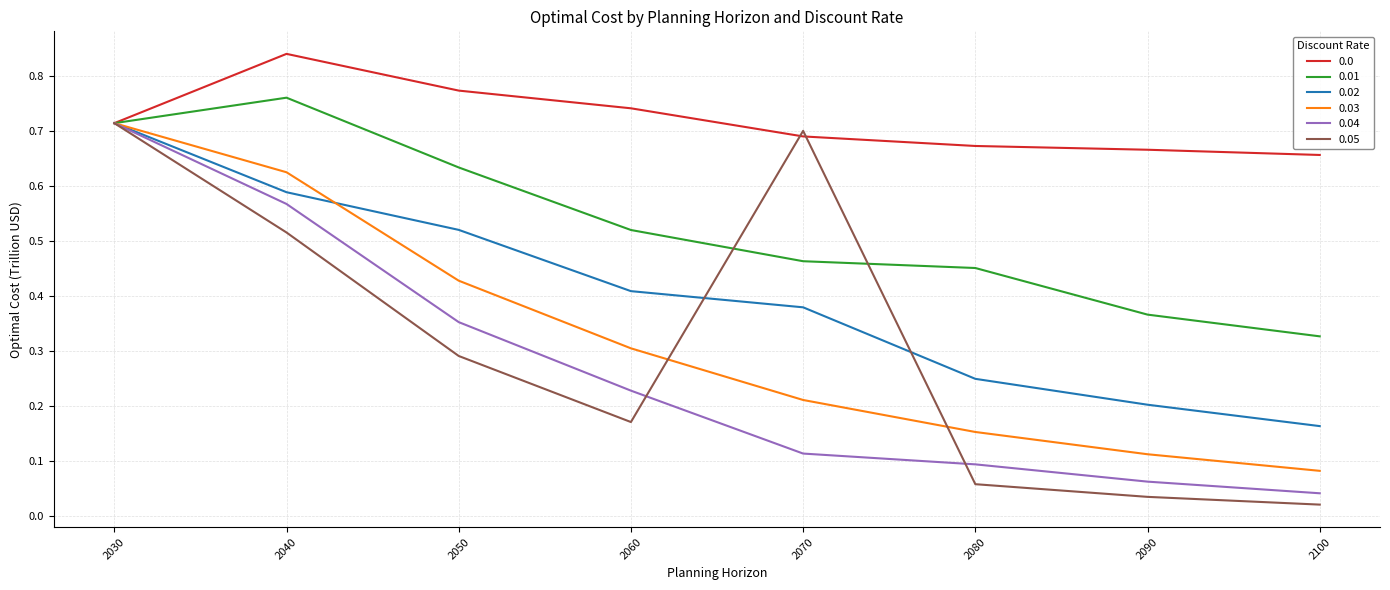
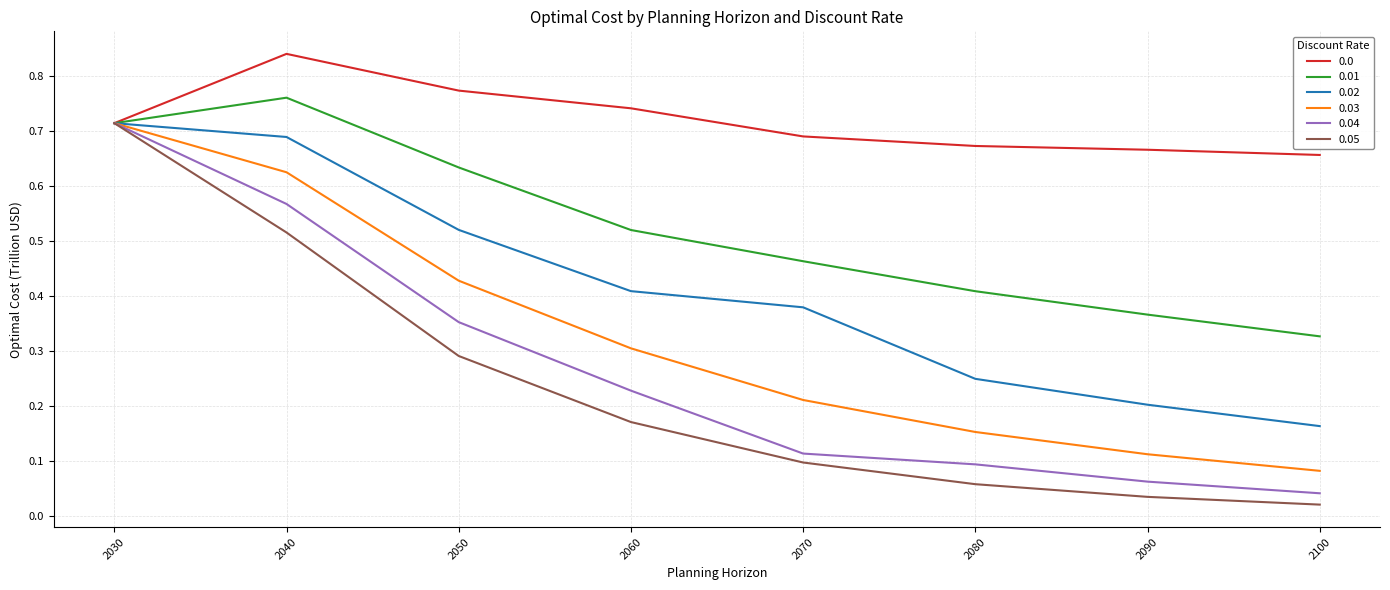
0.02, 2040: 0.59 -> 0.69
0.05, 2070: 0.70 -> 0.10
0.01, 2080: 0.45 -> 0.41
